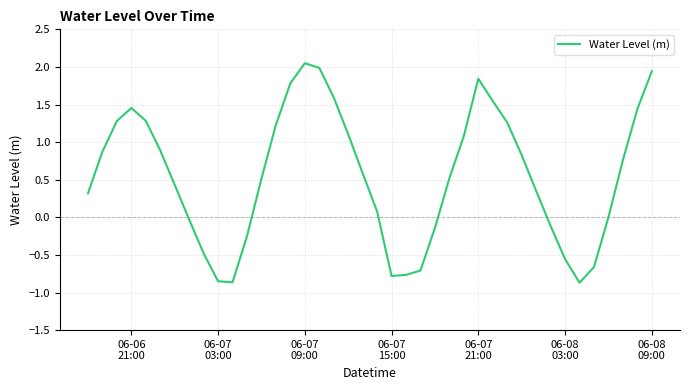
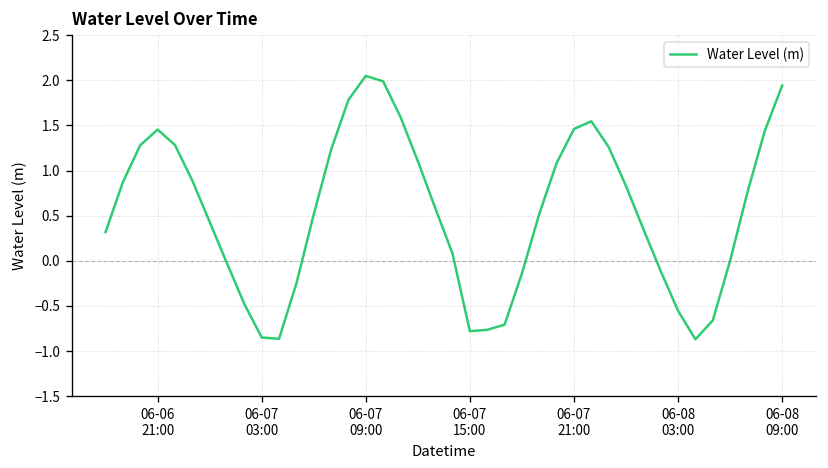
06-07 21:00: 1.8 -> 1.5
